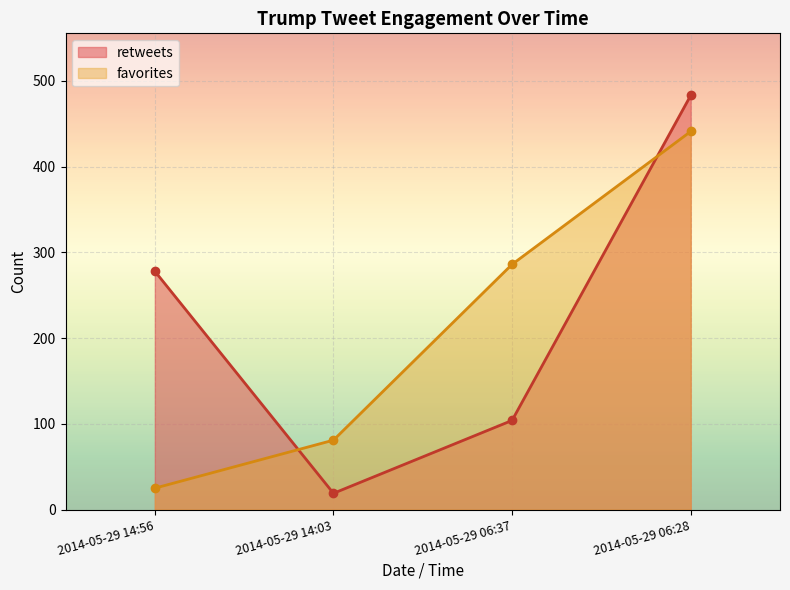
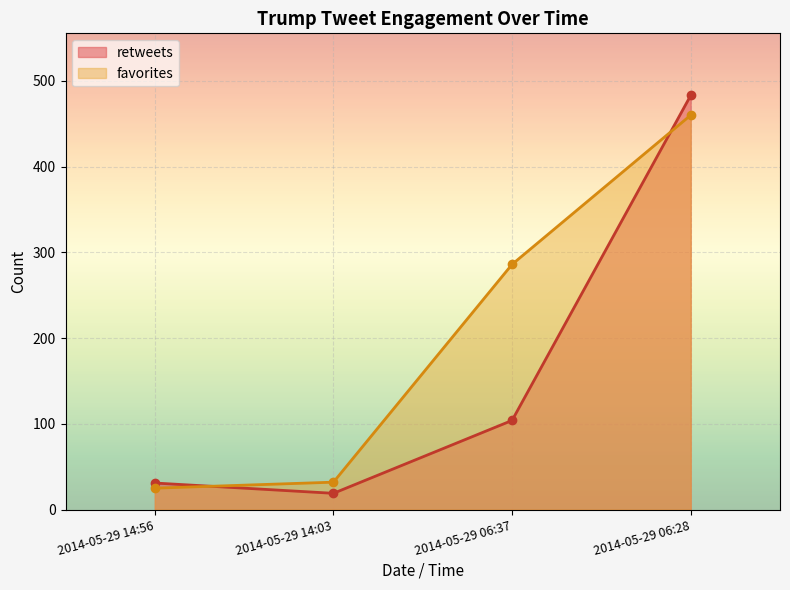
retweets, 2014-05-29 14:56: 280 -> 30
favorites, 2014-05-29 14:03: 80 -> 30
favorites, 2014-05-29 06:28: 440 -> 460
